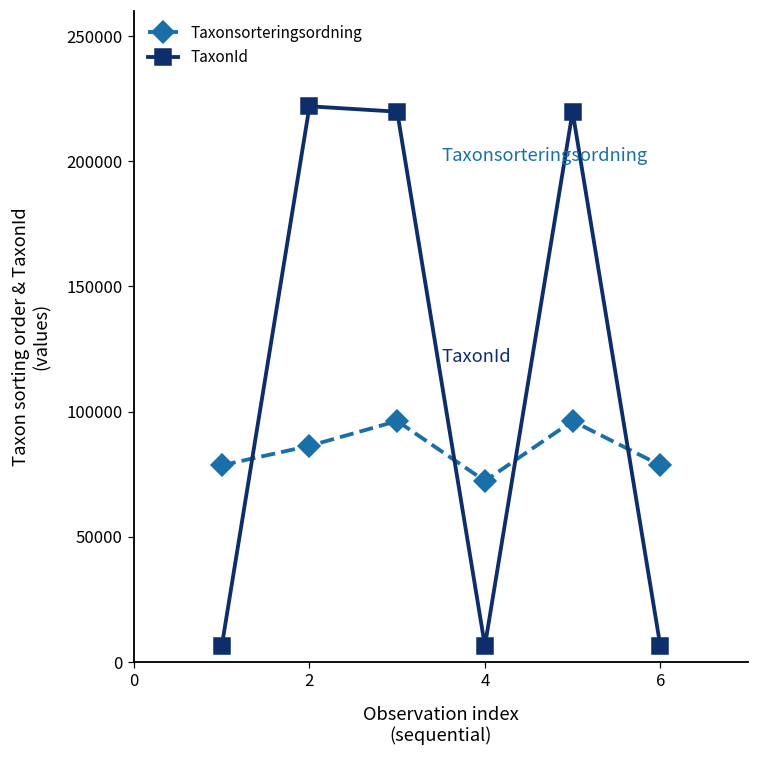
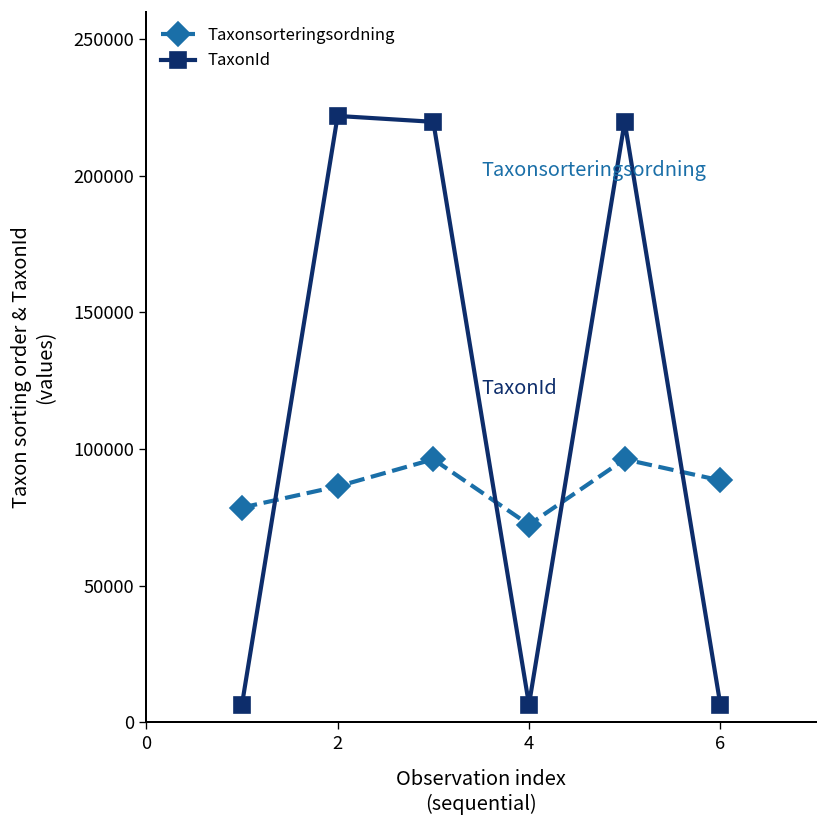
Taxonsorteringsordning, 6: 79000 -> 89000
